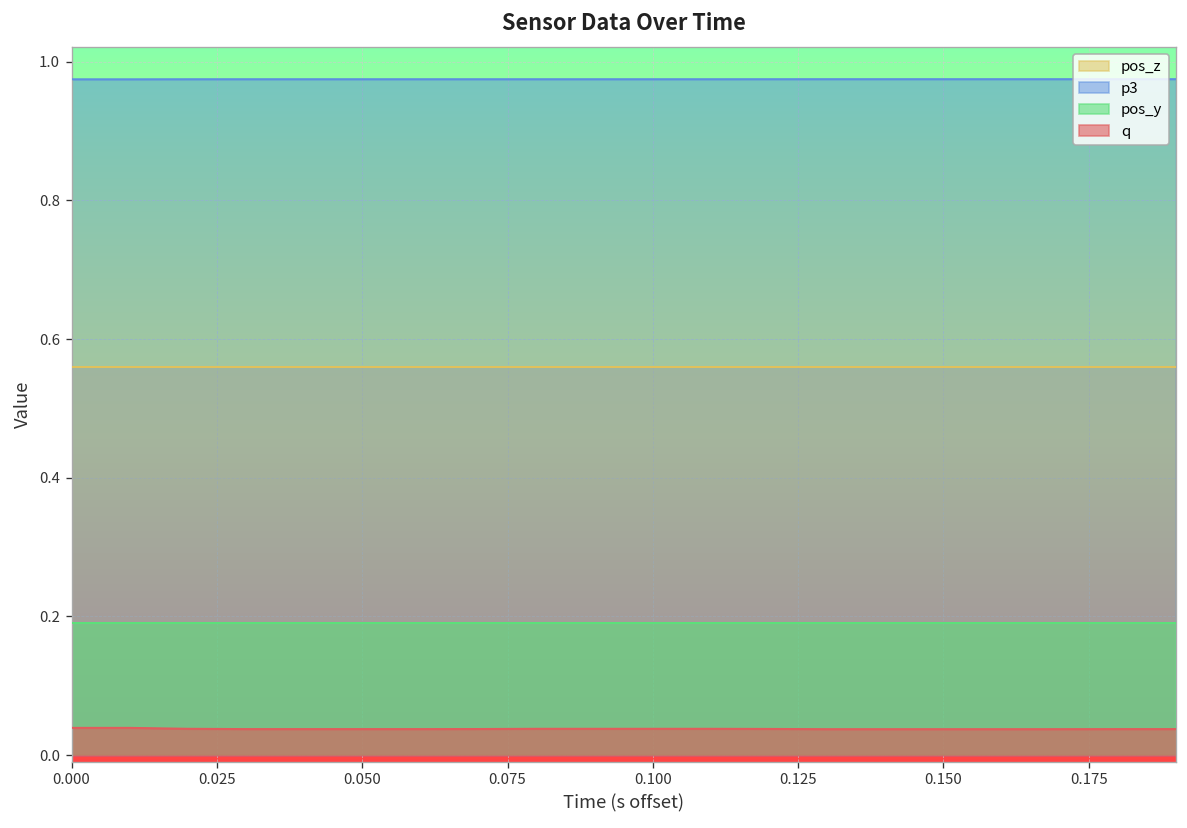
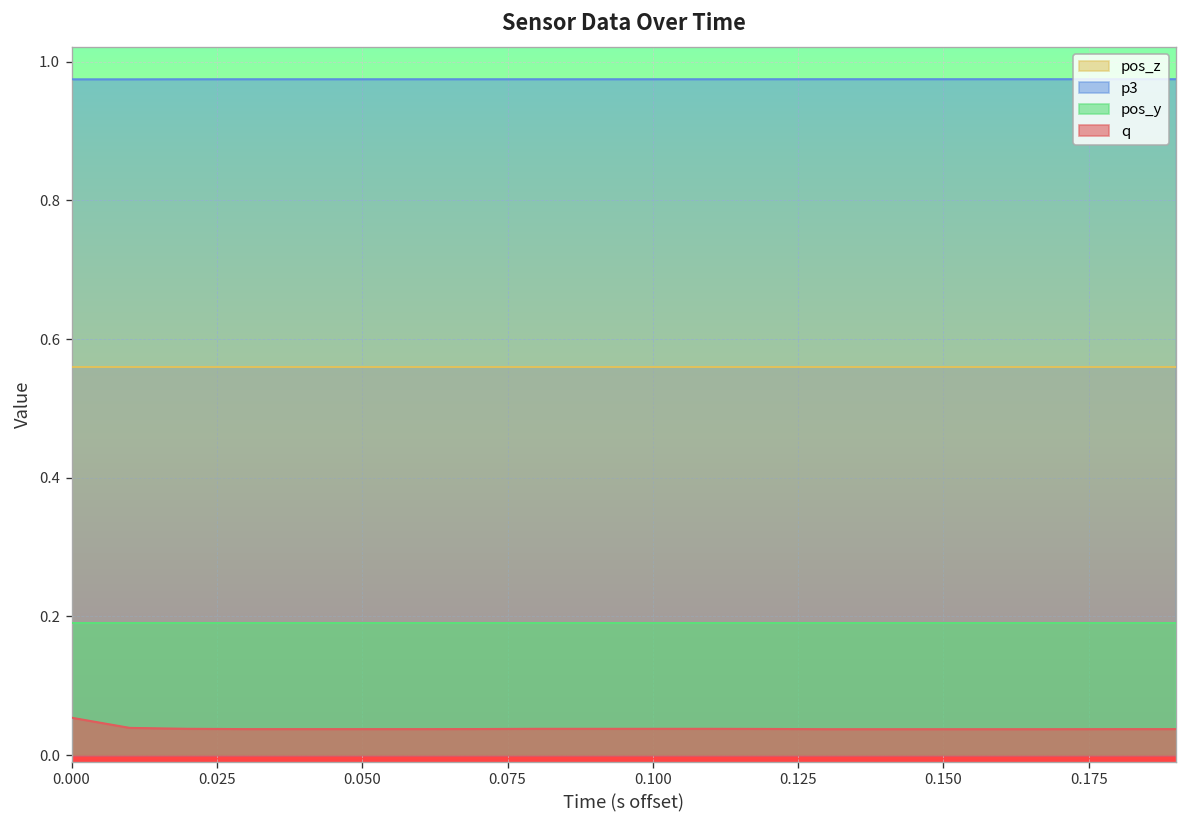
q, 0.000: 0.04 -> 0.05
